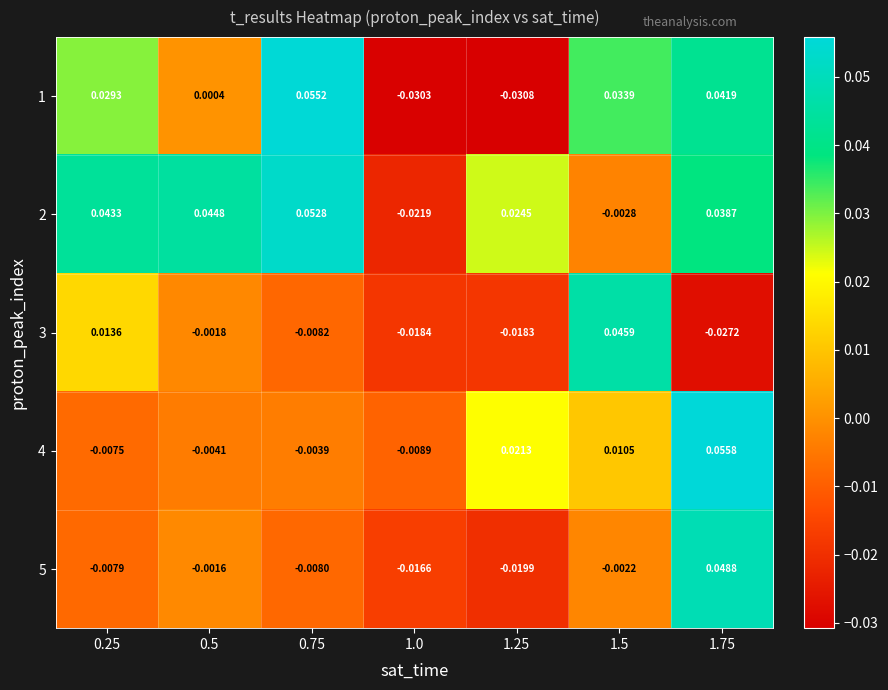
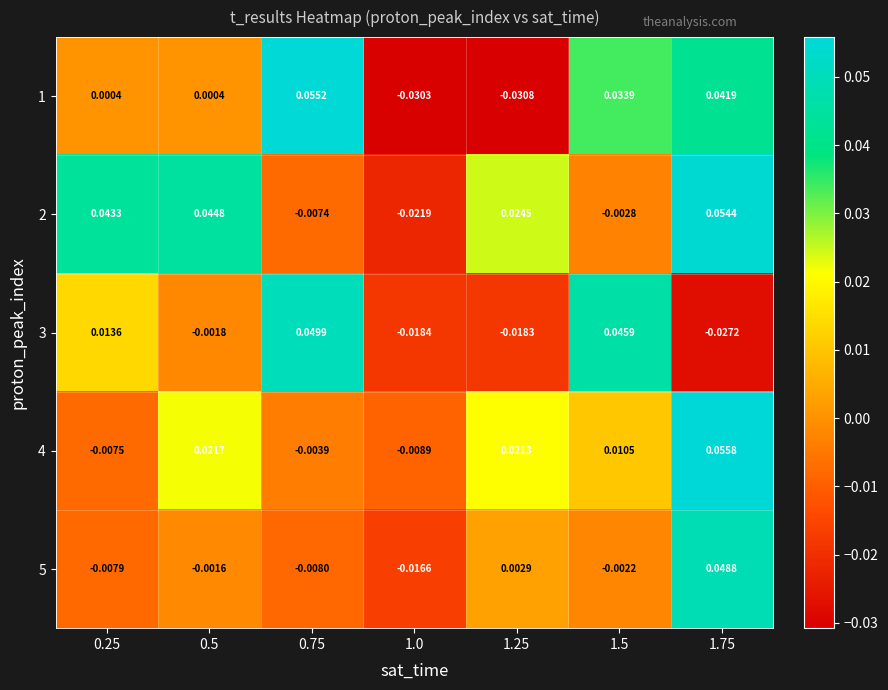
1, 0.25: 0.0293 -> 0.0004
2, 0.75: 0.0528 -> -0.0074
2, 1.75: 0.0387 -> 0.0544
3, 0.75: -0.0082 -> 0.0499
4, 0.5: -0.0041 -> 0.0217
5, 1.25: -0.0199 -> 0.0029
